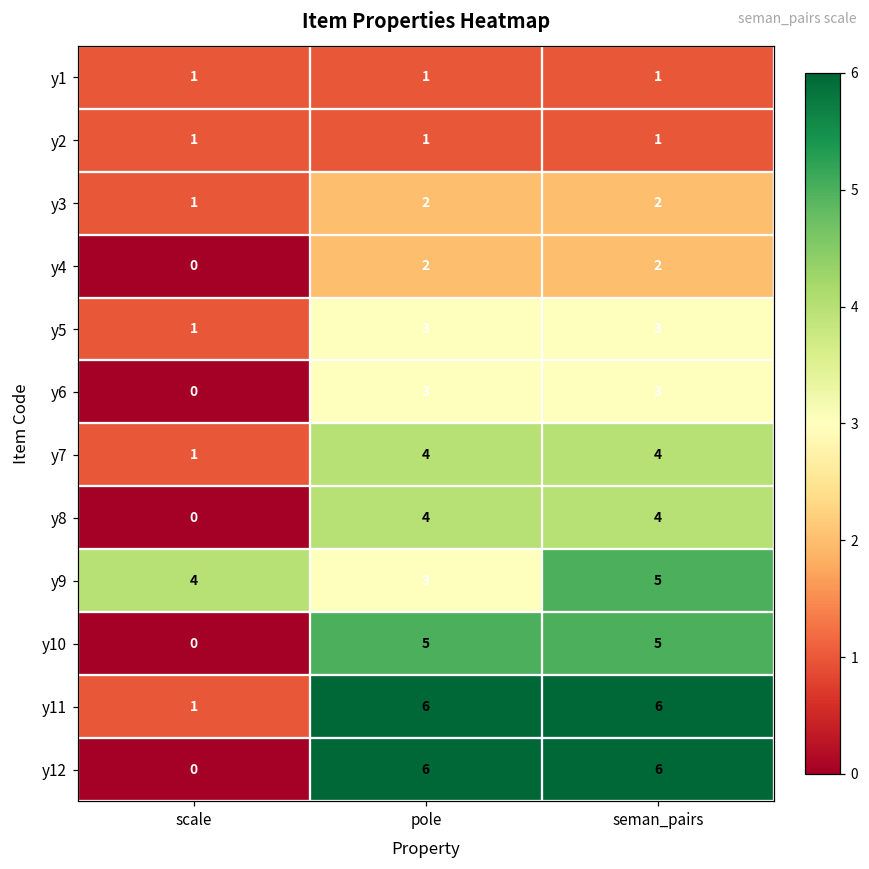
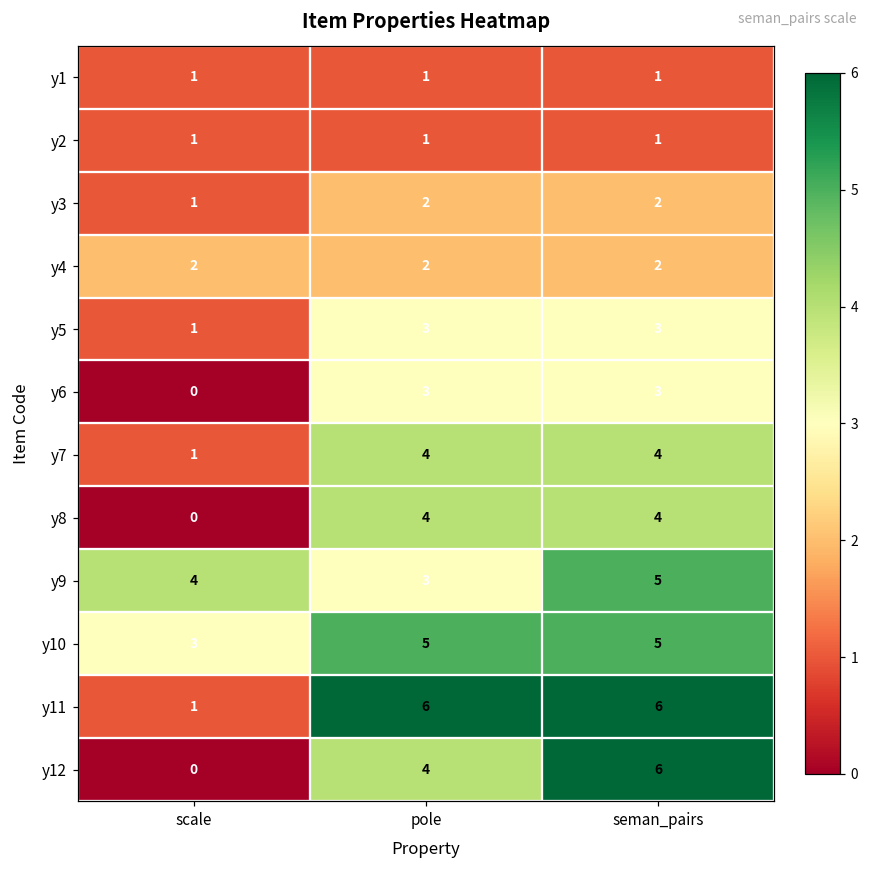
y4, scale: 0 -> 2
y10, scale: 0 -> 3
y12, pole: 6 -> 4
